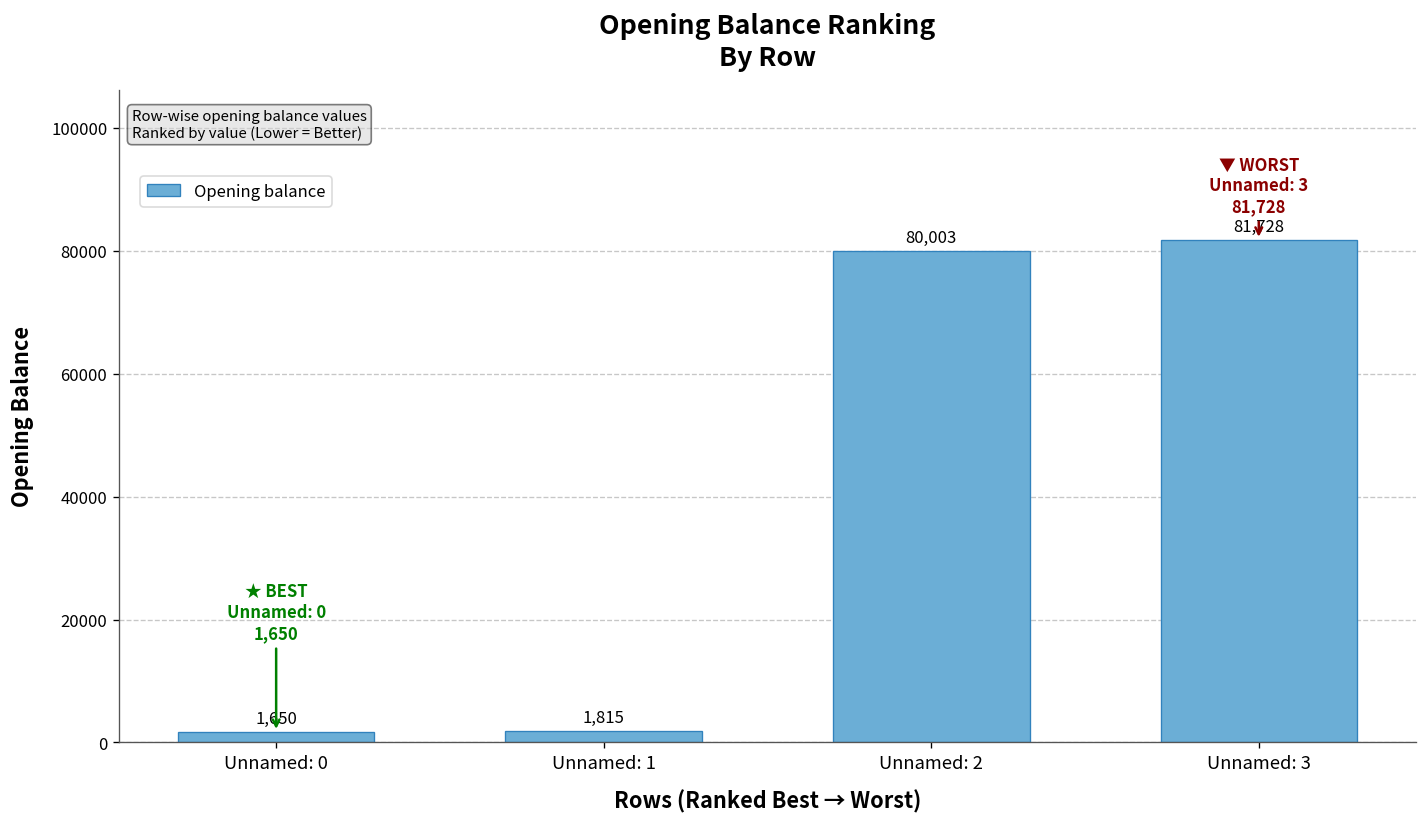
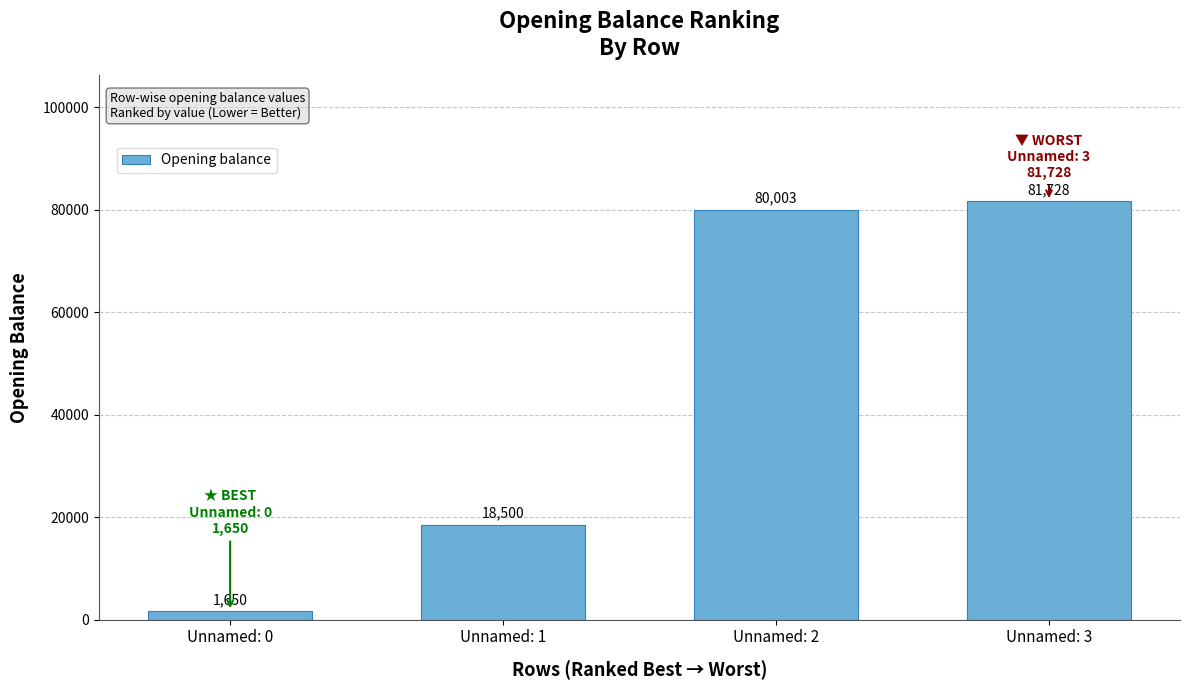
Unnamed: 1: 1,815 -> 18,500
